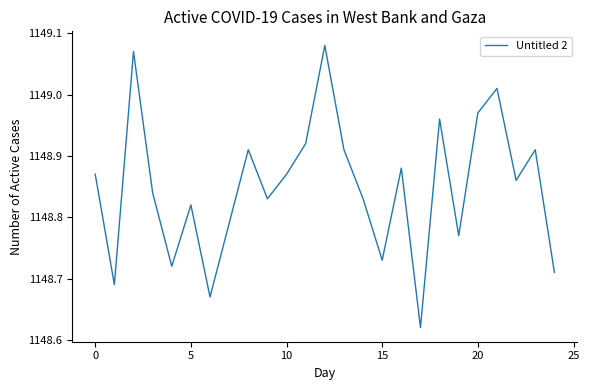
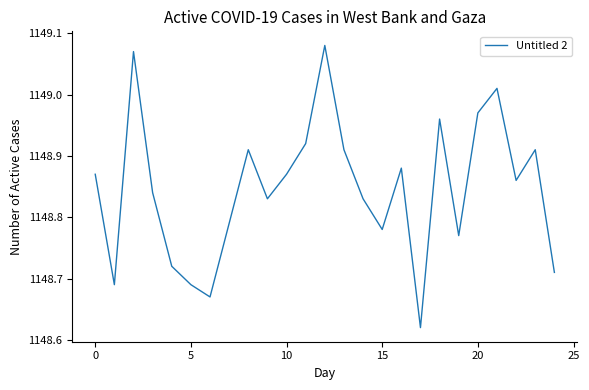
5: 1148.82 -> 1148.69
15: 1148.73 -> 1148.78
